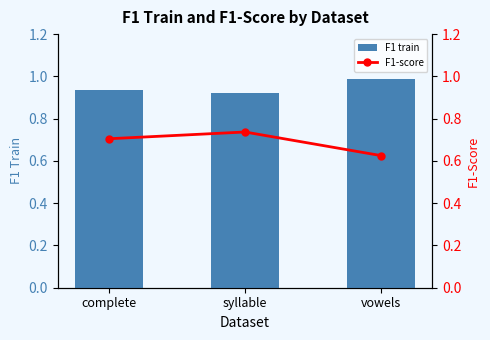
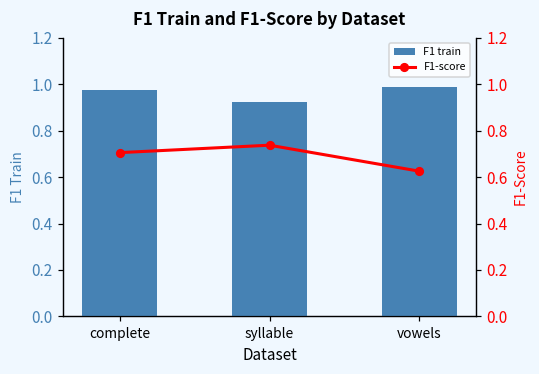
F1 train, complete: 0.94 -> 0.97
